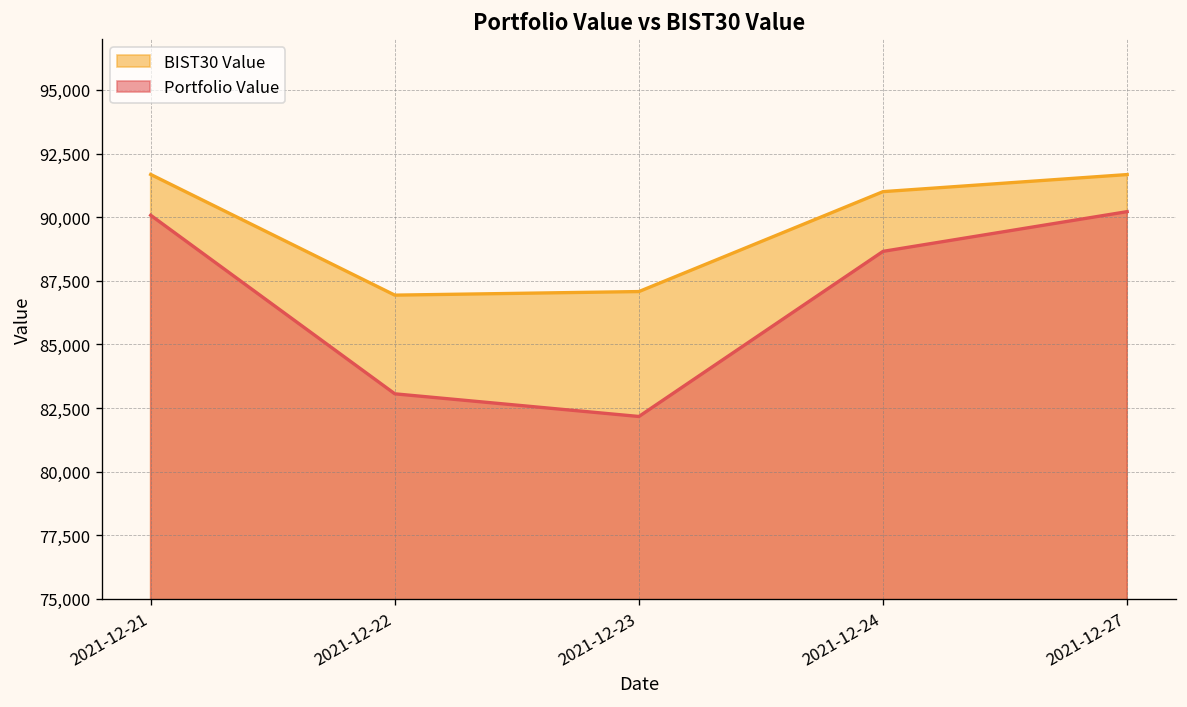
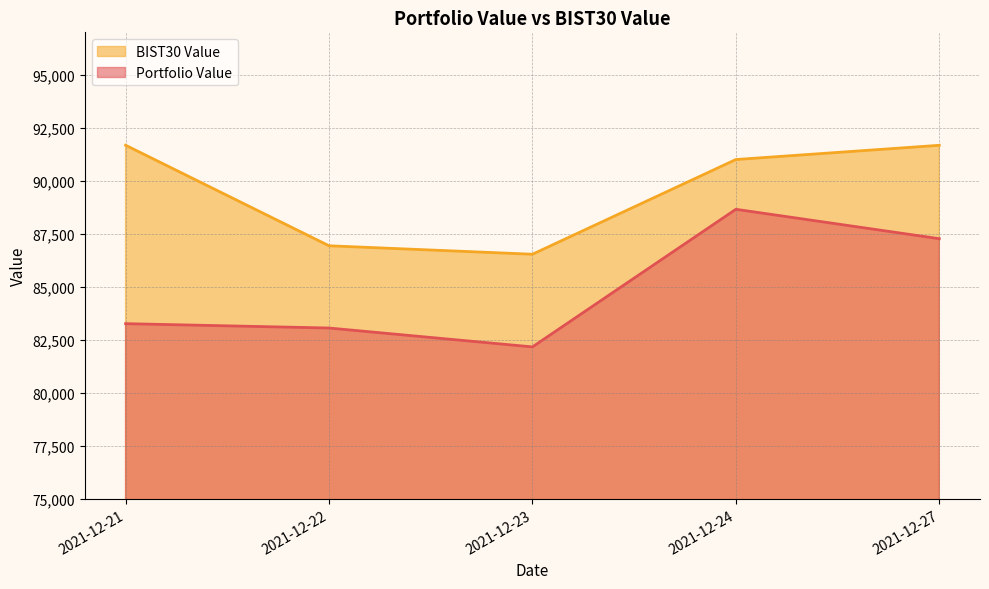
Portfolio Value, 2021-12-21: 90,100 -> 83,300
BIST30 Value, 2021-12-23: 87,100 -> 86,500
Portfolio Value, 2021-12-27: 90,200 -> 87,300
